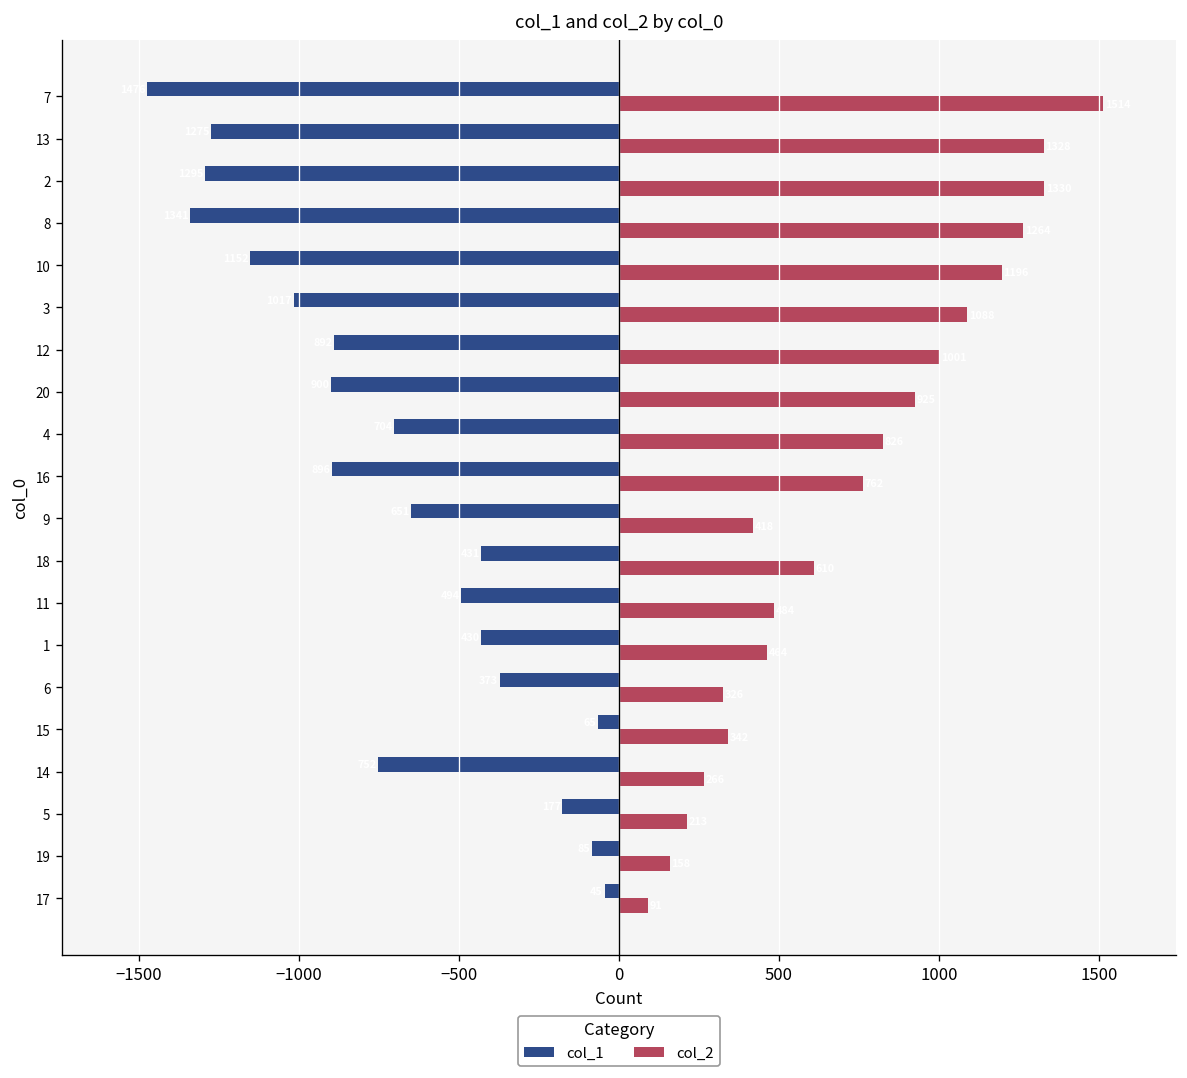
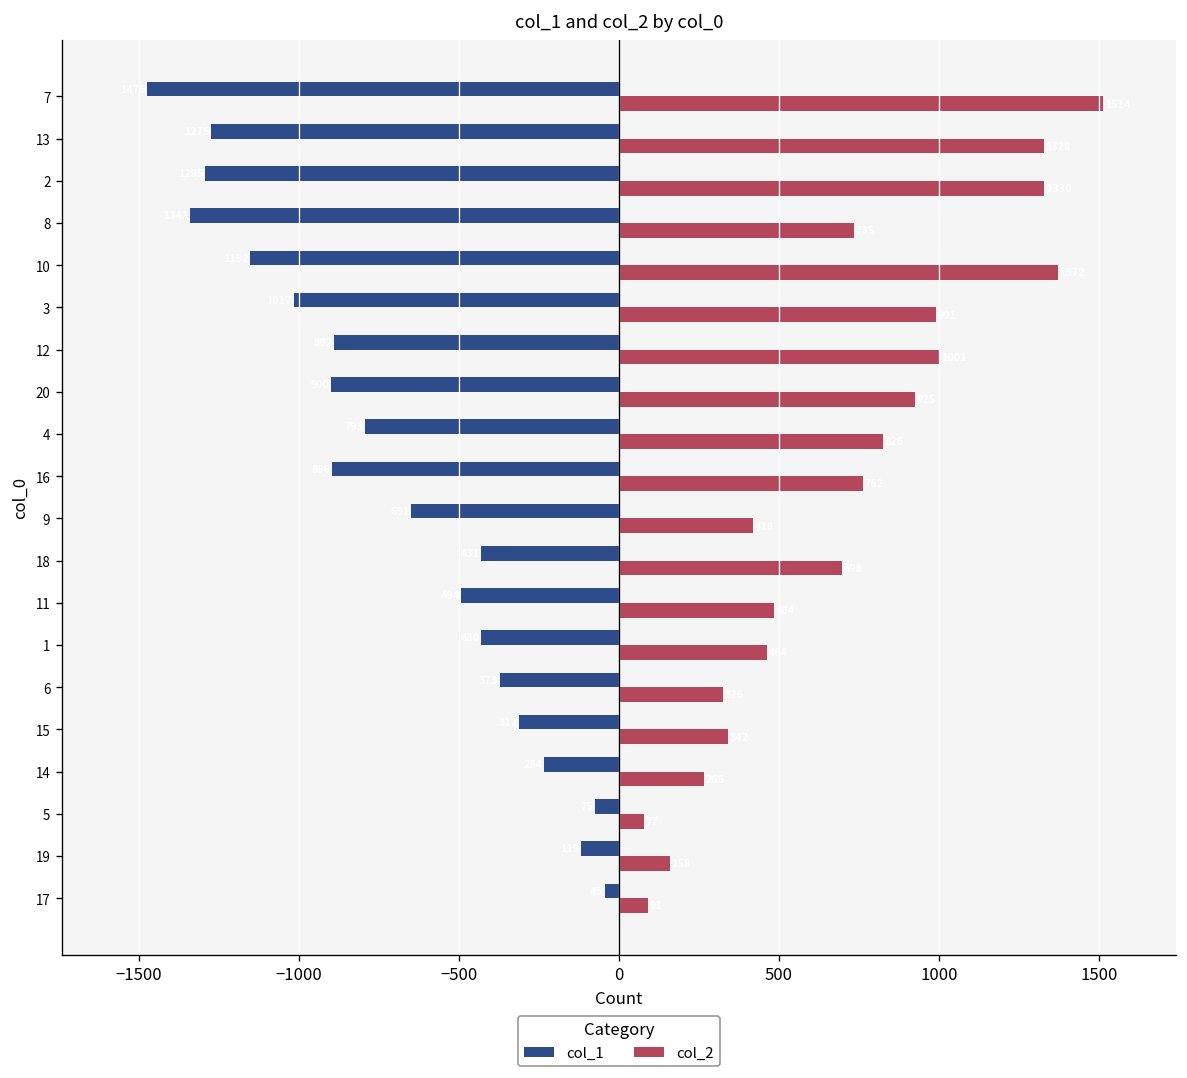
col_2, 8: 1260 -> 740
col_2, 10: 1200 -> 1370
col_2, 3: 1090 -> 990
col_1, 4: -700 -> -790
col_2, 18: 610 -> 700
col_1, 15: -70 -> -310
col_1, 14: -750 -> -230
col_1, 5: -180 -> -80
col_2, 5: 210 -> 80
col_1, 19: -90 -> -120
